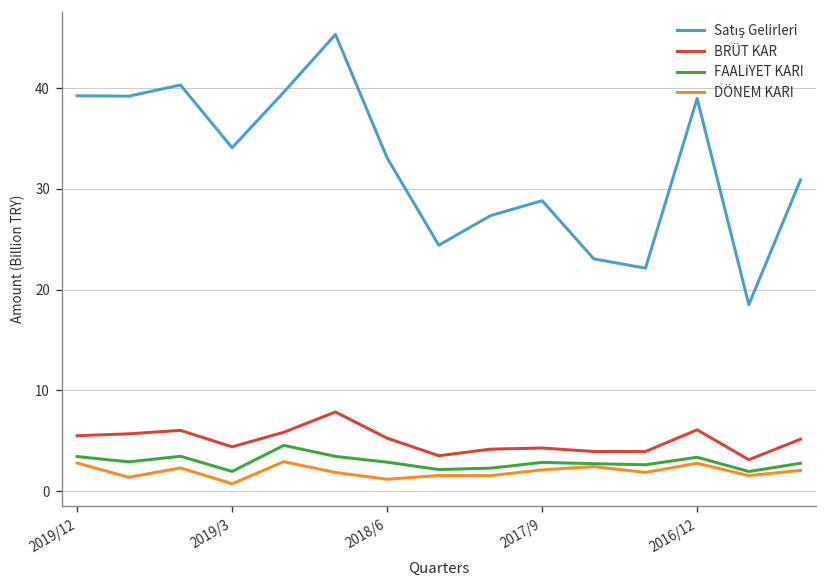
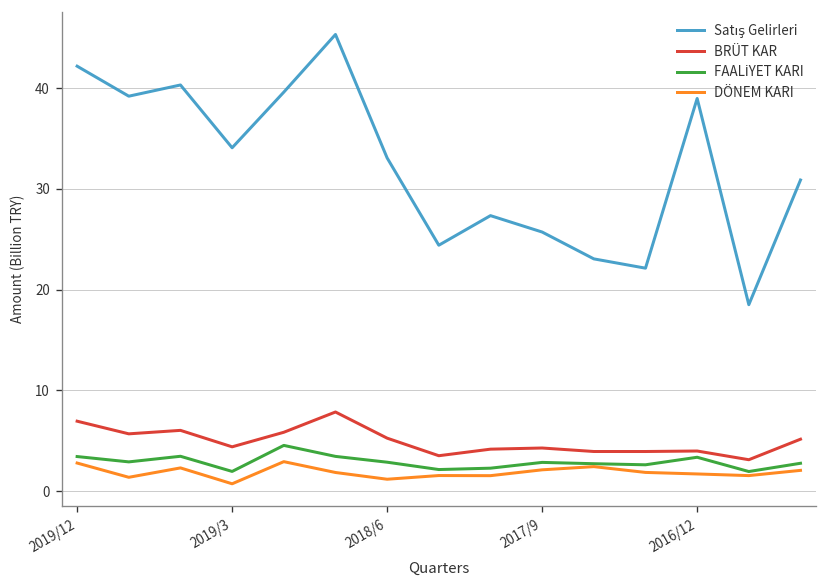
Satış Gelirleri, 2019/12: 39 -> 42
BRÜT KAR, 2019/12: 5 -> 7
Satış Gelirleri, 2017/9: 29 -> 26
BRÜT KAR, 2016/12: 6 -> 4
DÖNEM KARI, 2016/12: 3 -> 2
